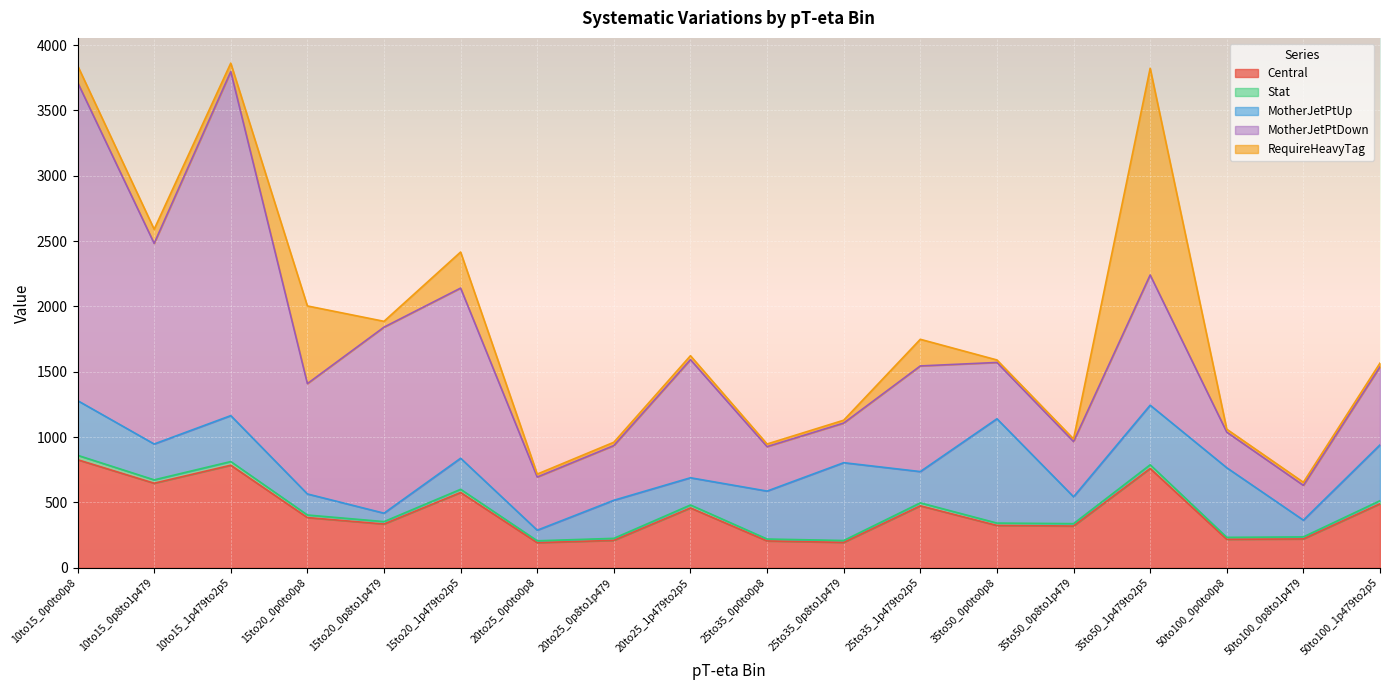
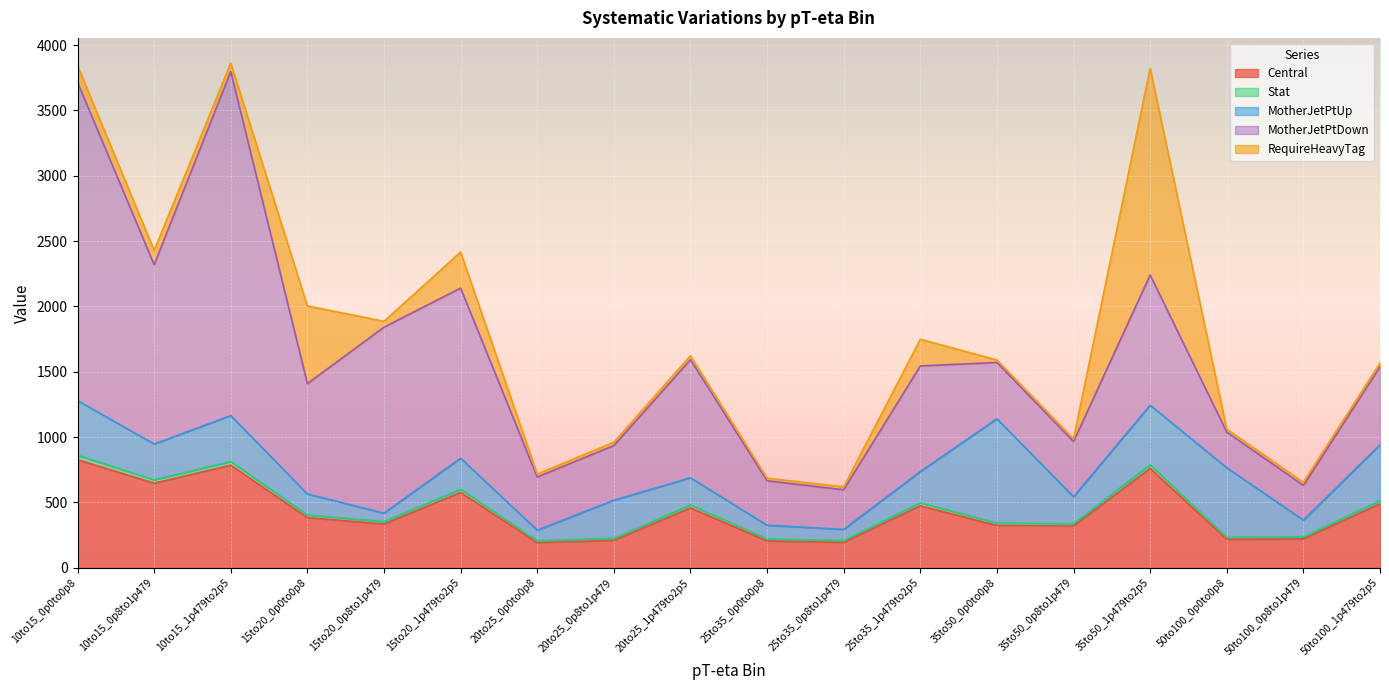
MotherJetPtDown, 10to15_0p8to1p479: 1540 -> 1370
MotherJetPtUp, 25to35_0p0to0p8: 370 -> 110
MotherJetPtUp, 25to35_0p8to1p479: 600 -> 90
